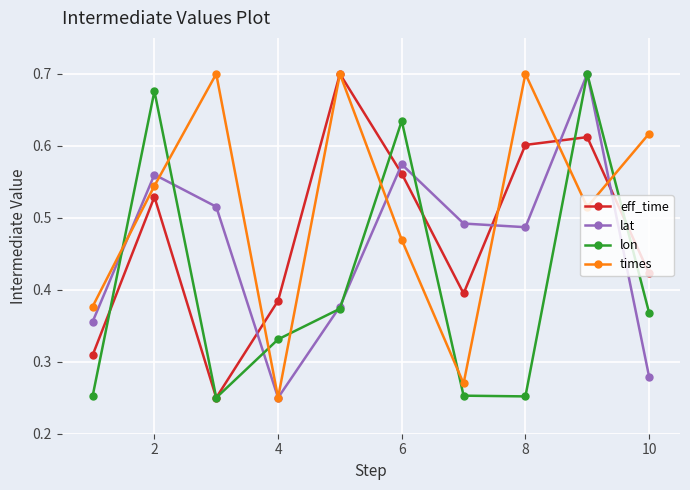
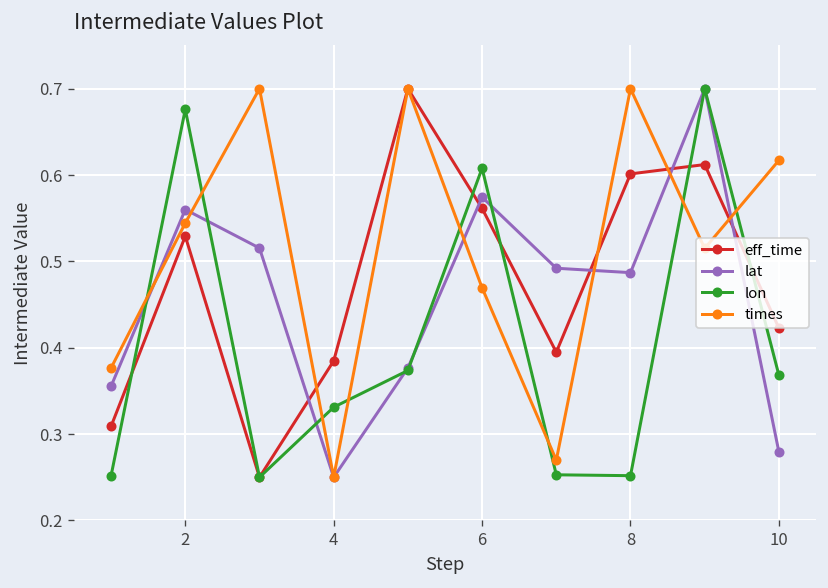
lon, 6: 0.63 -> 0.61
